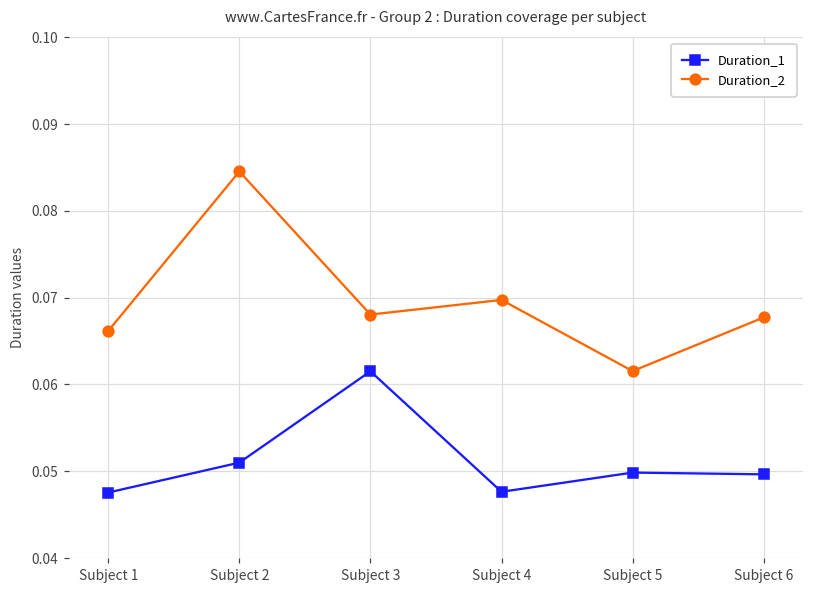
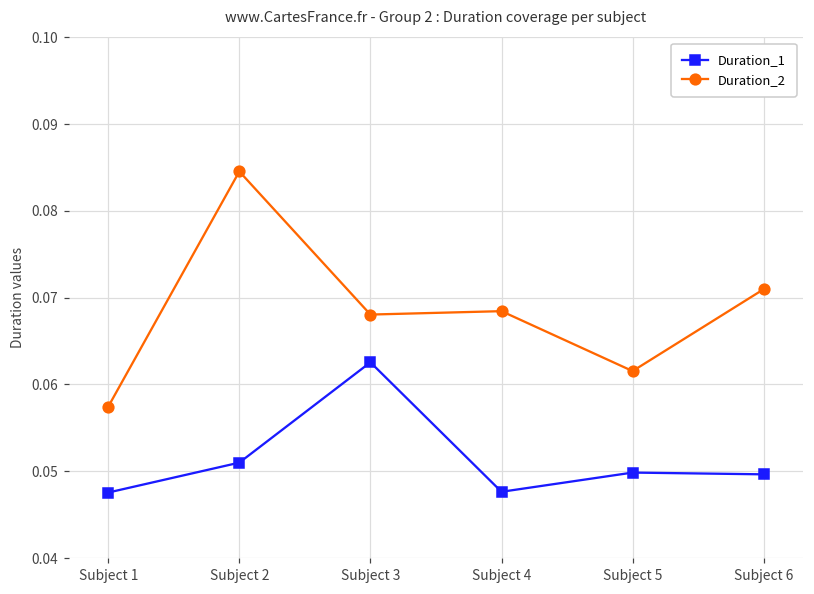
Duration_2, Subject 1: 0.066 -> 0.057
Duration_1, Subject 3: 0.062 -> 0.063
Duration_2, Subject 4: 0.070 -> 0.068
Duration_2, Subject 6: 0.068 -> 0.071
